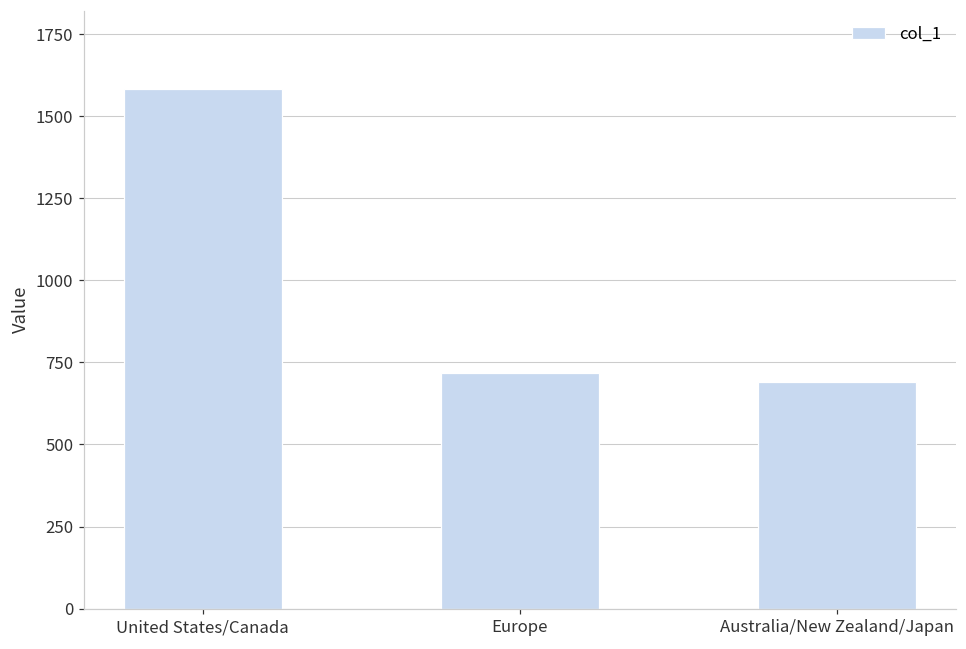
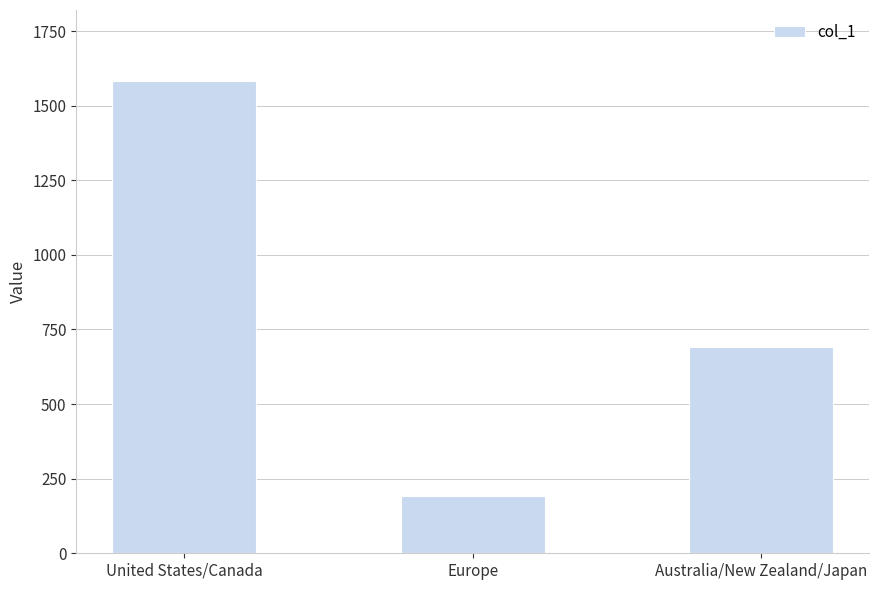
Europe: 720 -> 190
